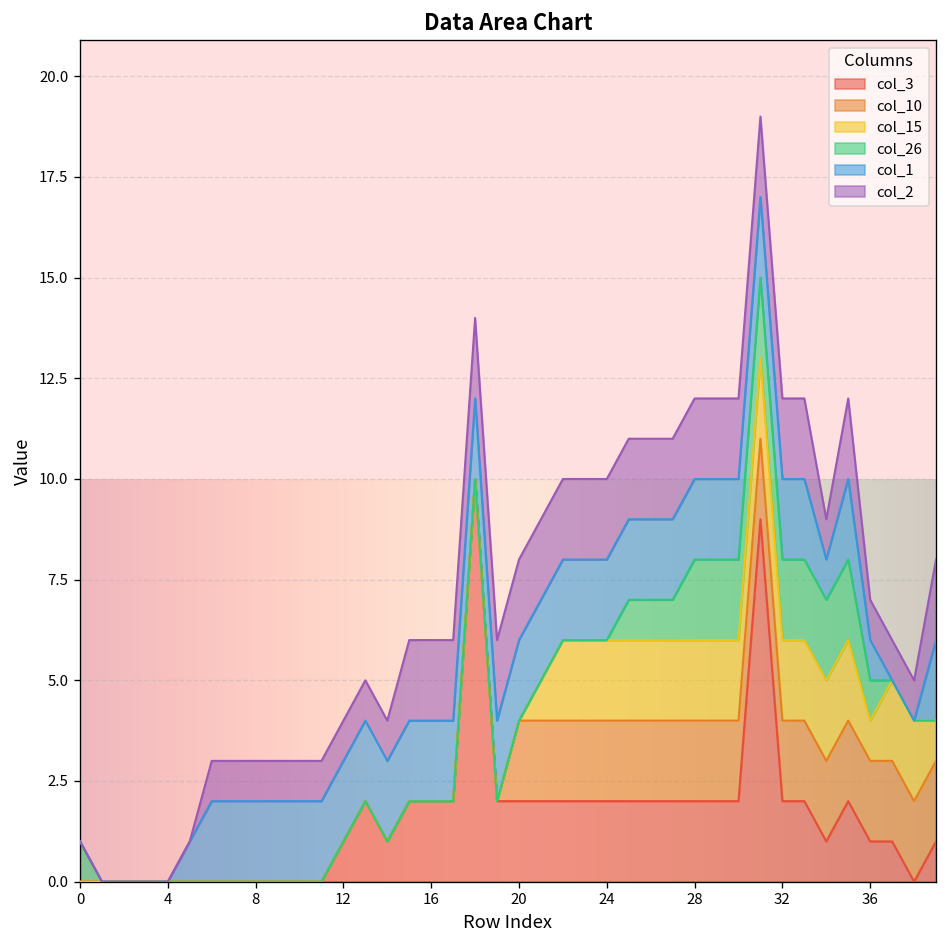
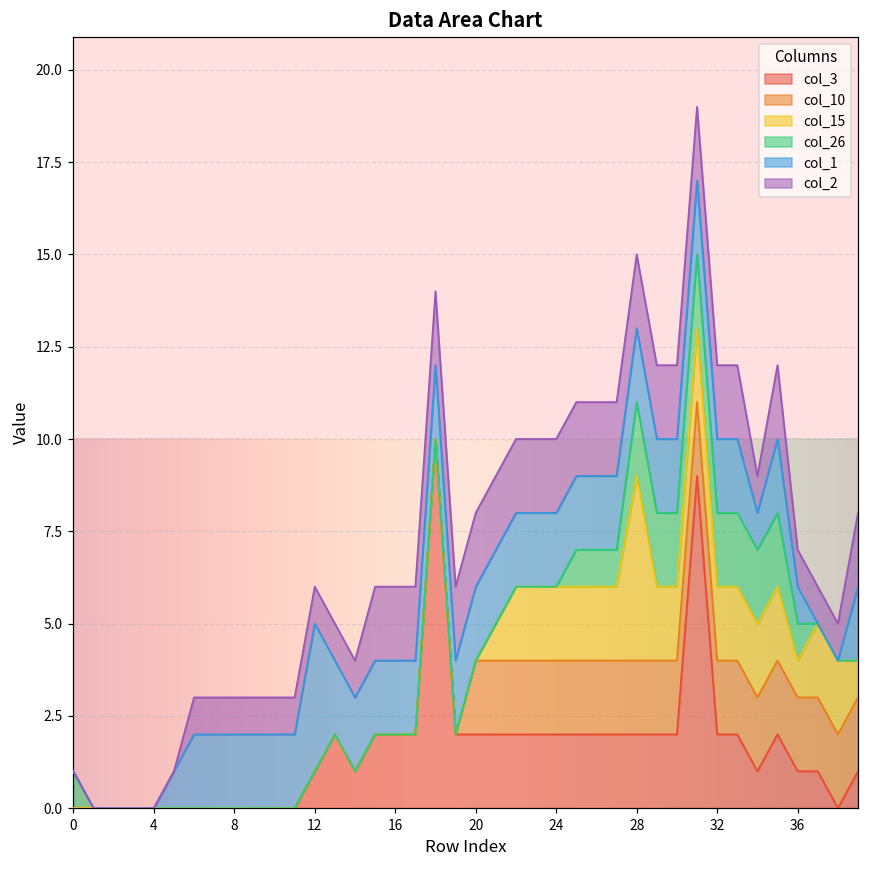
col_1, 12: 2 -> 4
col_15, 28: 2 -> 5
